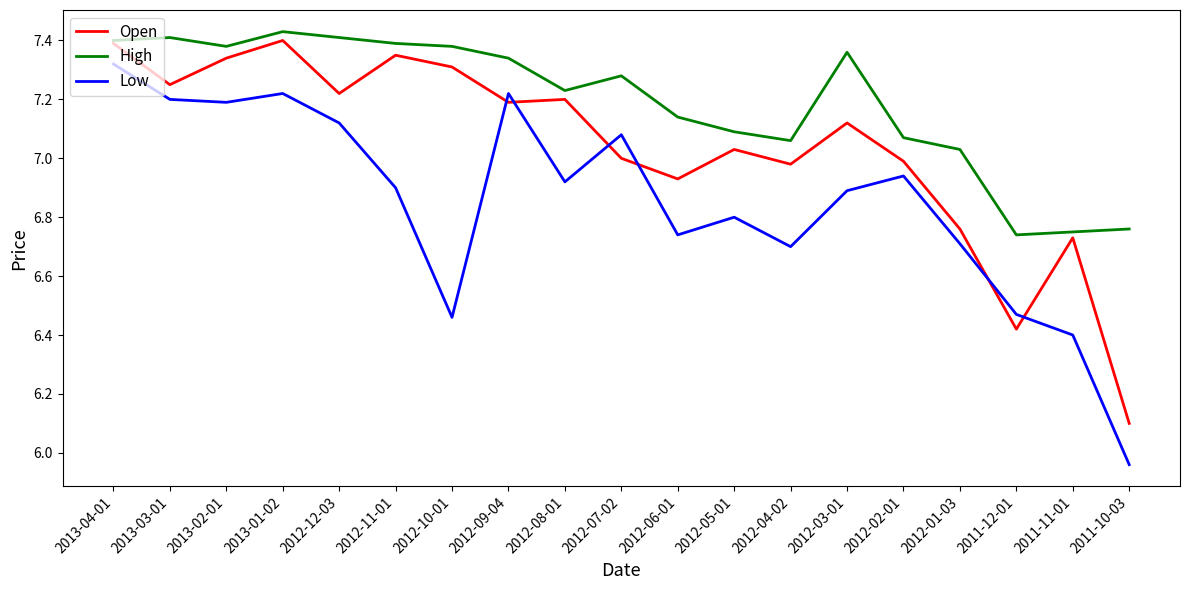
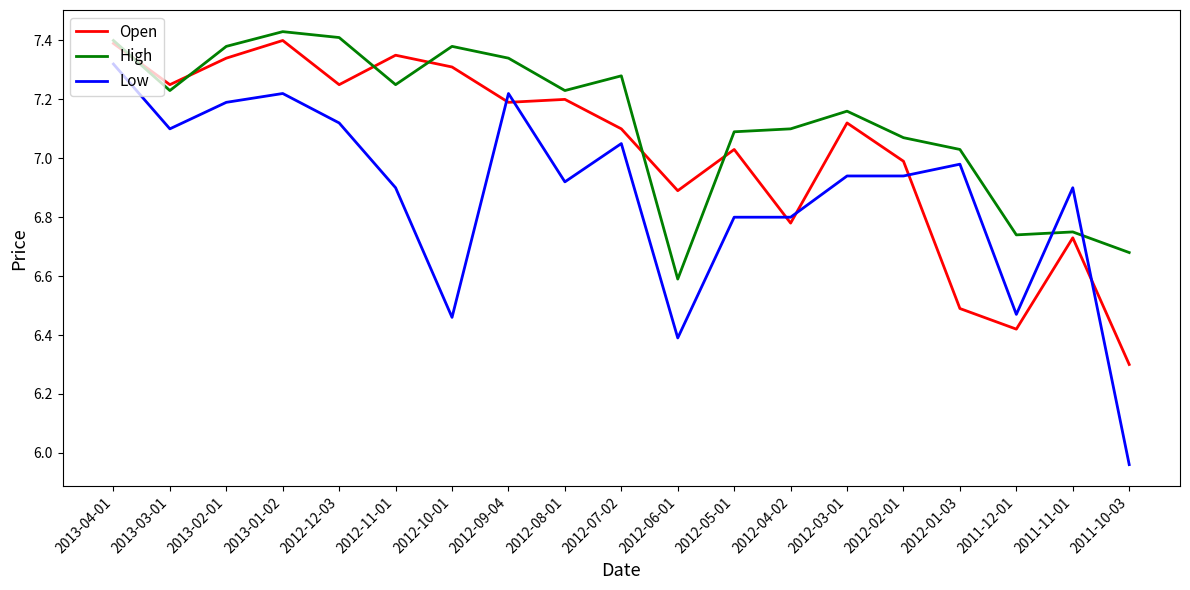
High, 2013-03-01: 7.41 -> 7.23
Low, 2013-03-01: 7.2 -> 7.1
Open, 2012-12-03: 7.22 -> 7.25
High, 2012-11-01: 7.39 -> 7.25
Open, 2012-07-02: 7.0 -> 7.1
Low, 2012-07-02: 7.08 -> 7.05
Open, 2012-06-01: 6.93 -> 6.89
High, 2012-06-01: 7.14 -> 6.59
Low, 2012-06-01: 6.74 -> 6.39
Open, 2012-04-02: 6.98 -> 6.78
High, 2012-04-02: 7.06 -> 7.10
Low, 2012-04-02: 6.7 -> 6.8
High, 2012-03-01: 7.36 -> 7.16
Low, 2012-03-01: 6.89 -> 6.94
Open, 2012-01-03: 6.76 -> 6.49
Low, 2012-01-03: 6.71 -> 6.98
Low, 2011-11-01: 6.4 -> 6.9
Open, 2011-10-03: 6.1 -> 6.3
High, 2011-10-03: 6.76 -> 6.68
